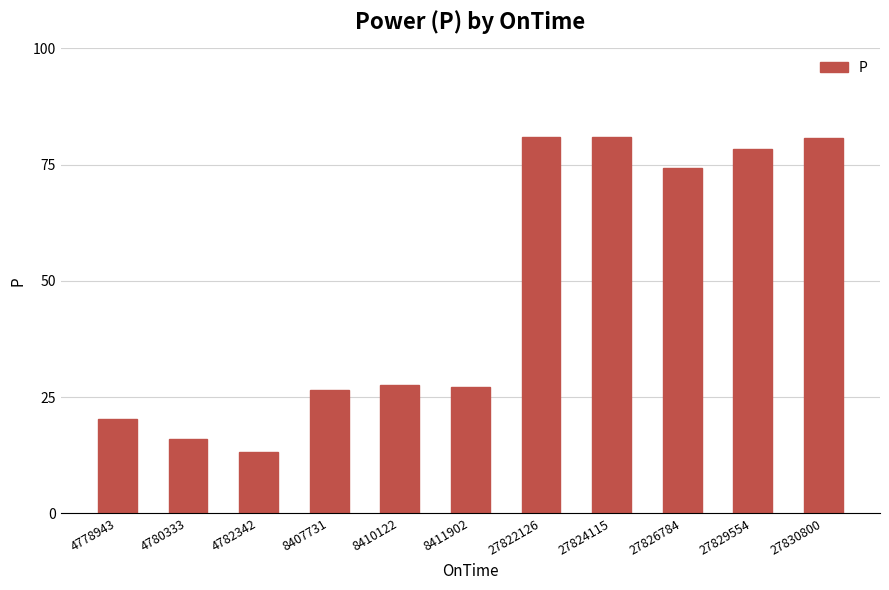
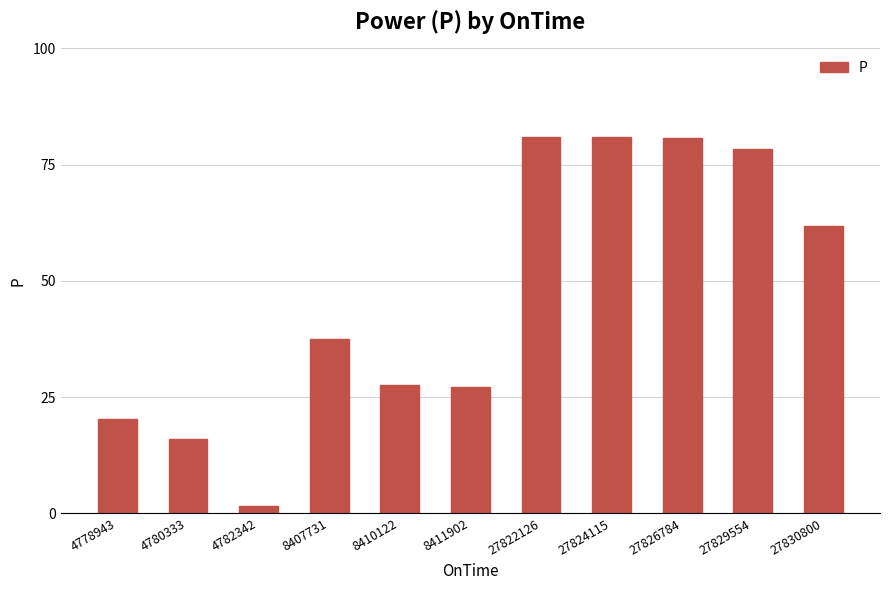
4782342: 13 -> 2
8407731: 27 -> 38
27826784: 74 -> 81
27830800: 81 -> 62
